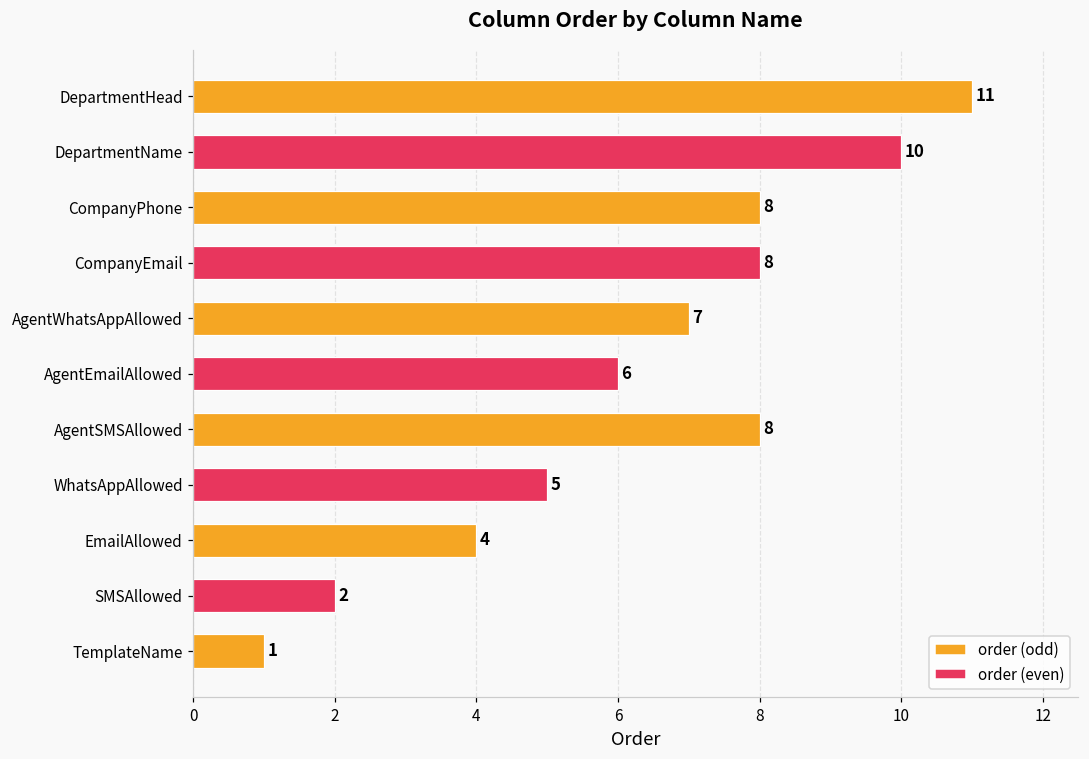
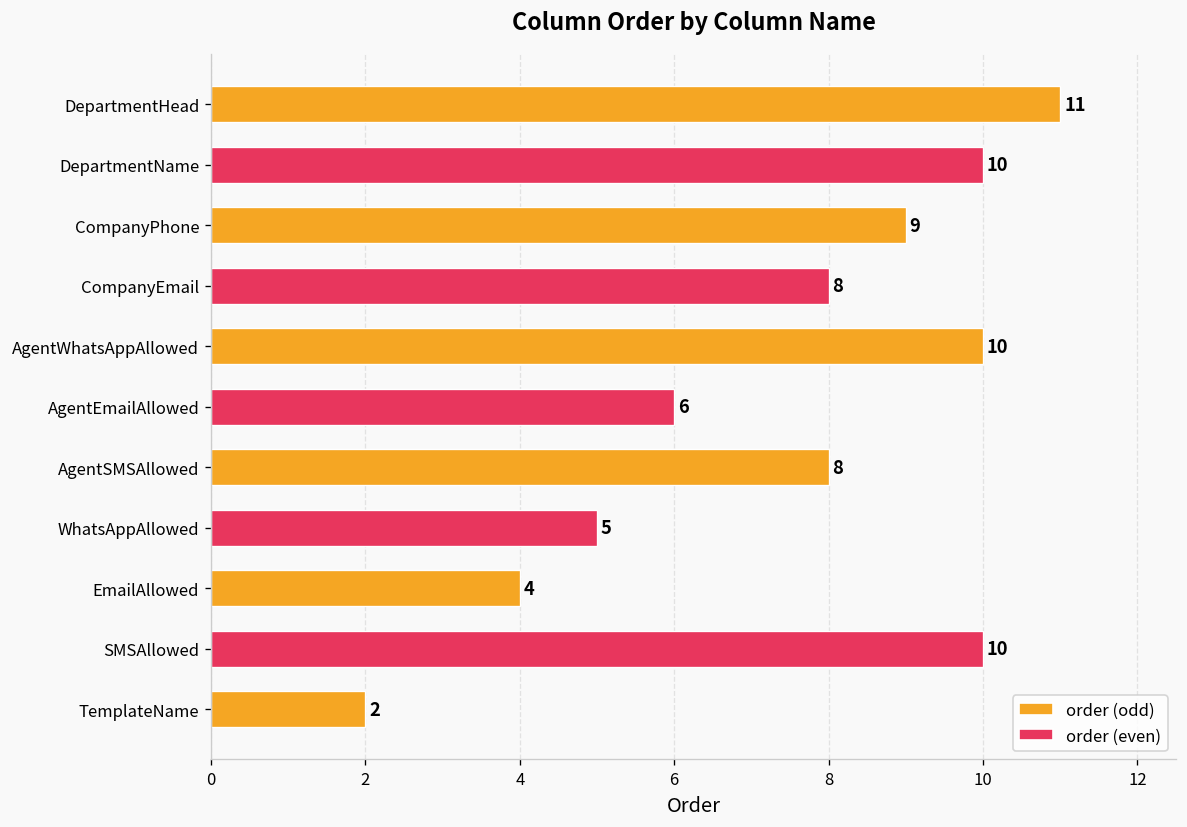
CompanyPhone: 8 -> 9
AgentWhatsAppAllowed: 7 -> 10
SMSAllowed: 2 -> 10
TemplateName: 1 -> 2
